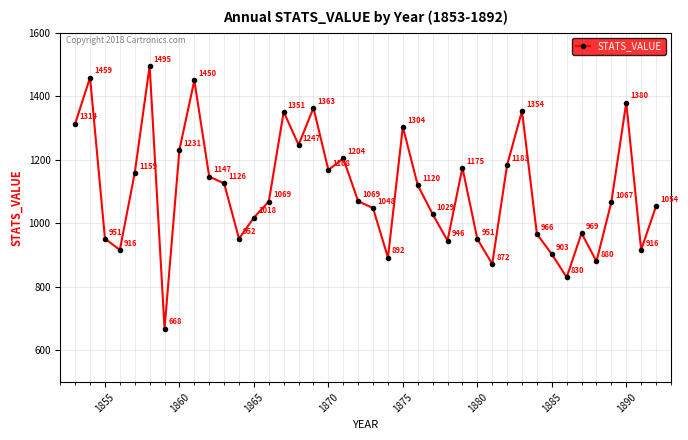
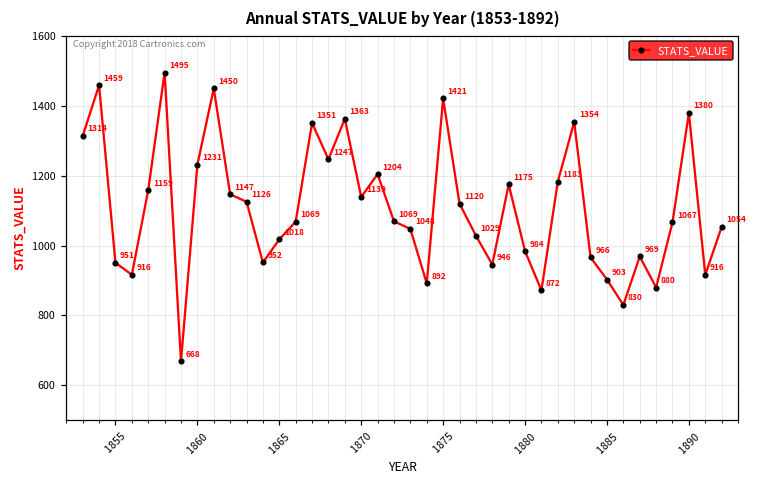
1870: 1168 -> 1139
1875: 1304 -> 1421
1880: 951 -> 984
